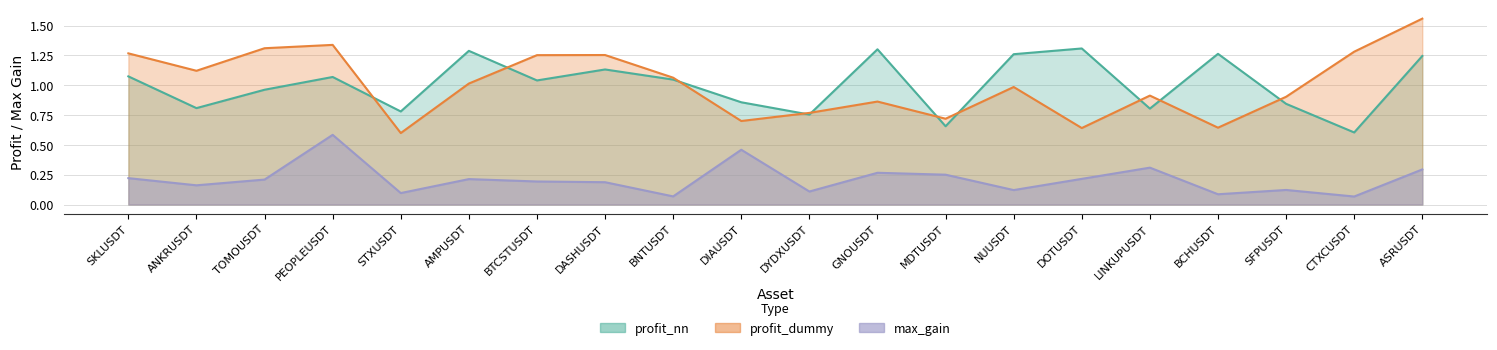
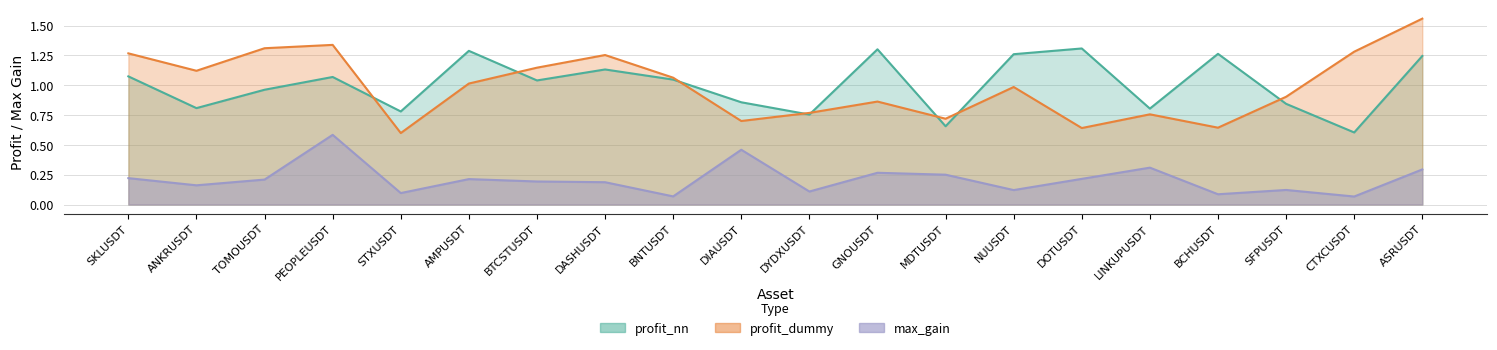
profit_dummy, BTCSTUSDT: 1.25 -> 1.15
profit_dummy, LINKUPUSDT: 0.91 -> 0.76
